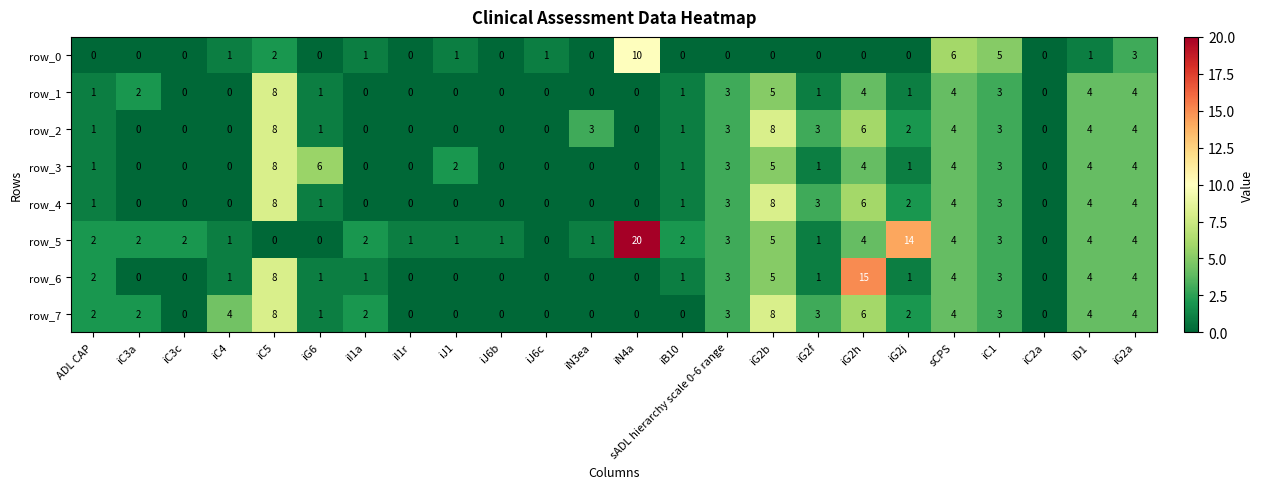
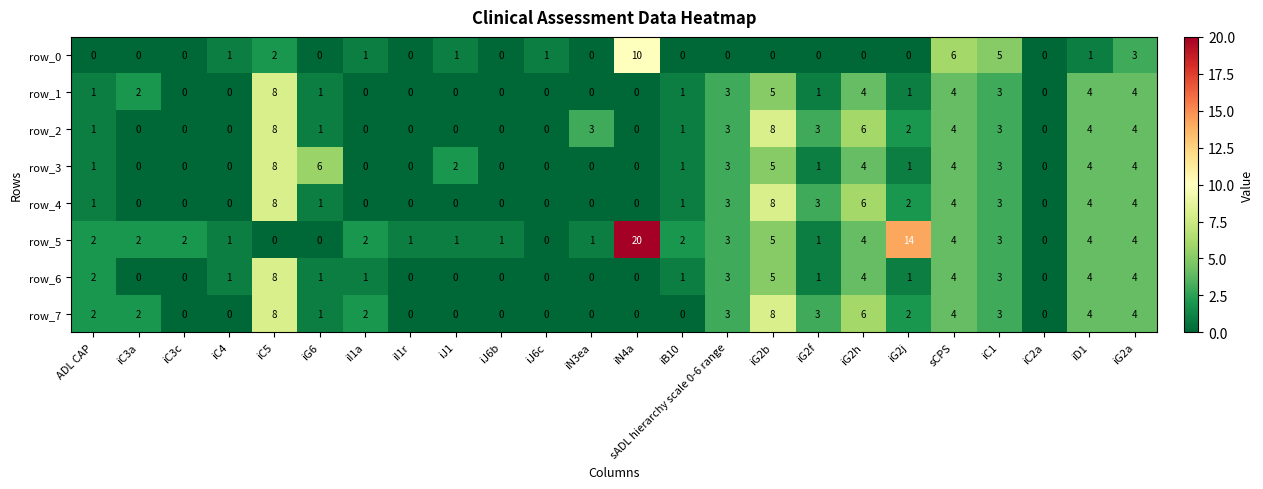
row_6, iG2h: 15 -> 4
row_7, iC4: 4 -> 0
